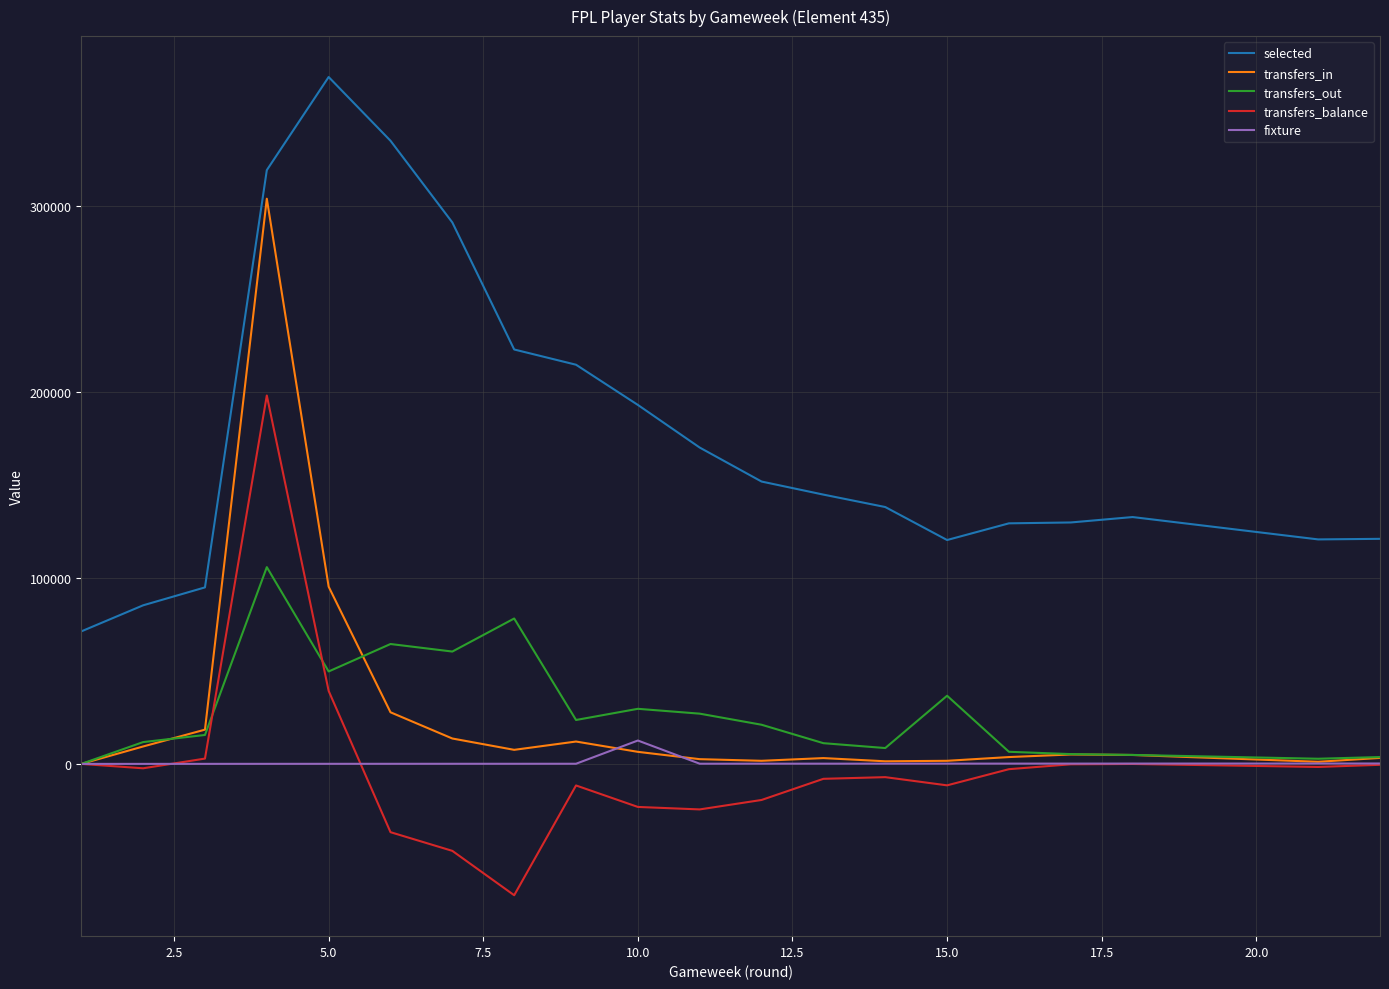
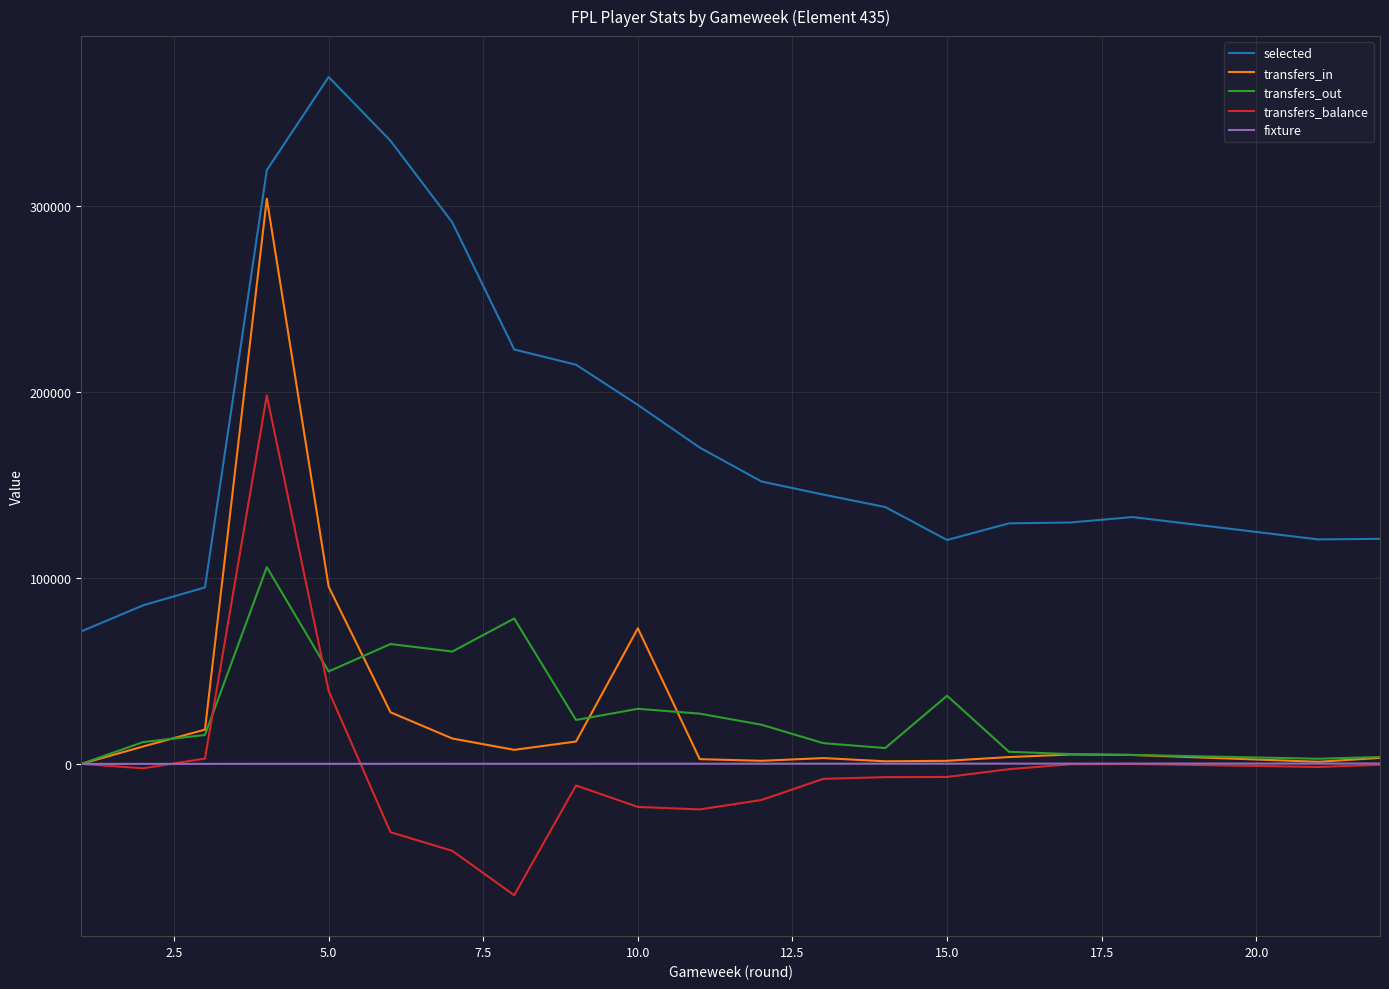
transfers_in, 10.0: 6000 -> 73000
fixture, 10.0: 13000 -> 0
transfers_balance, 15.0: -12000 -> -7000
